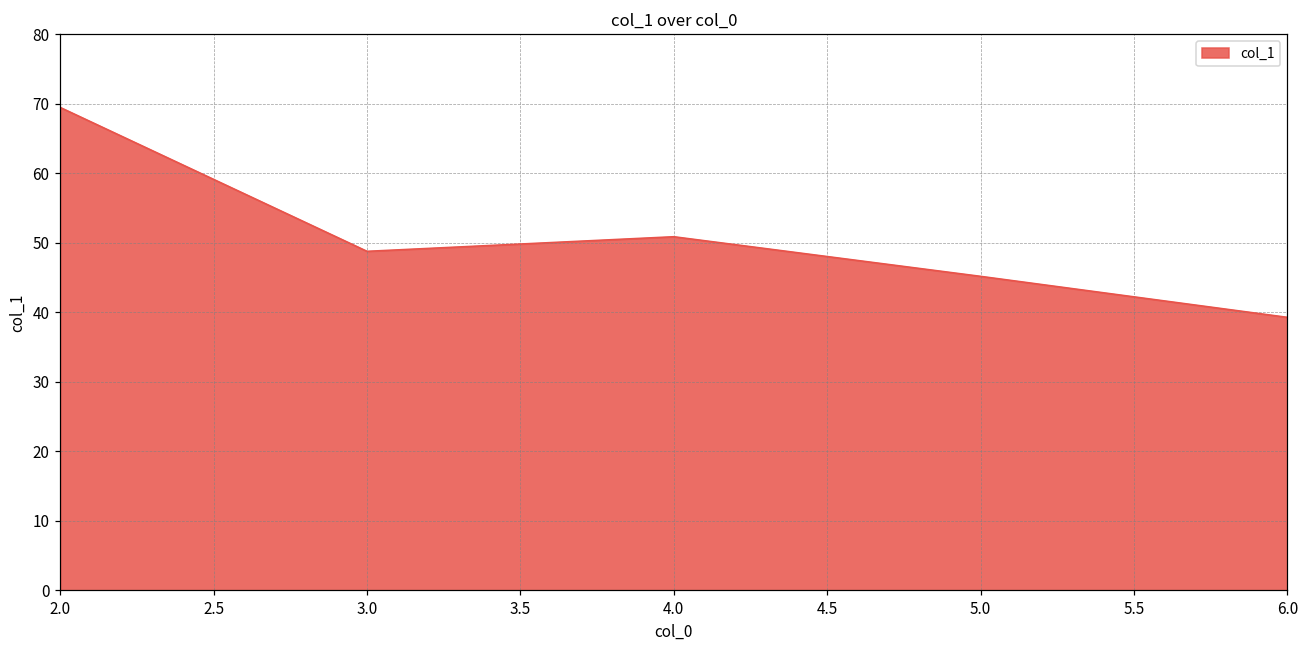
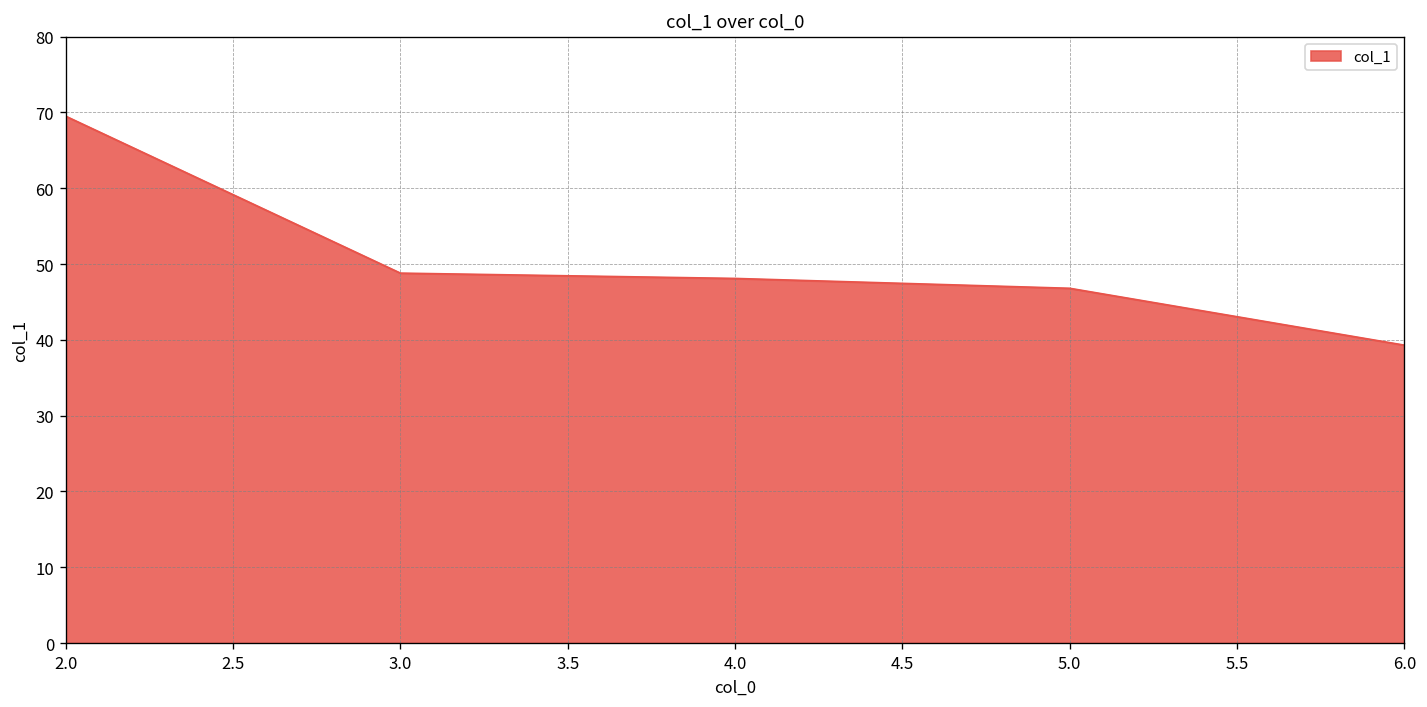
4.0: 51 -> 48
5.0: 45 -> 47
